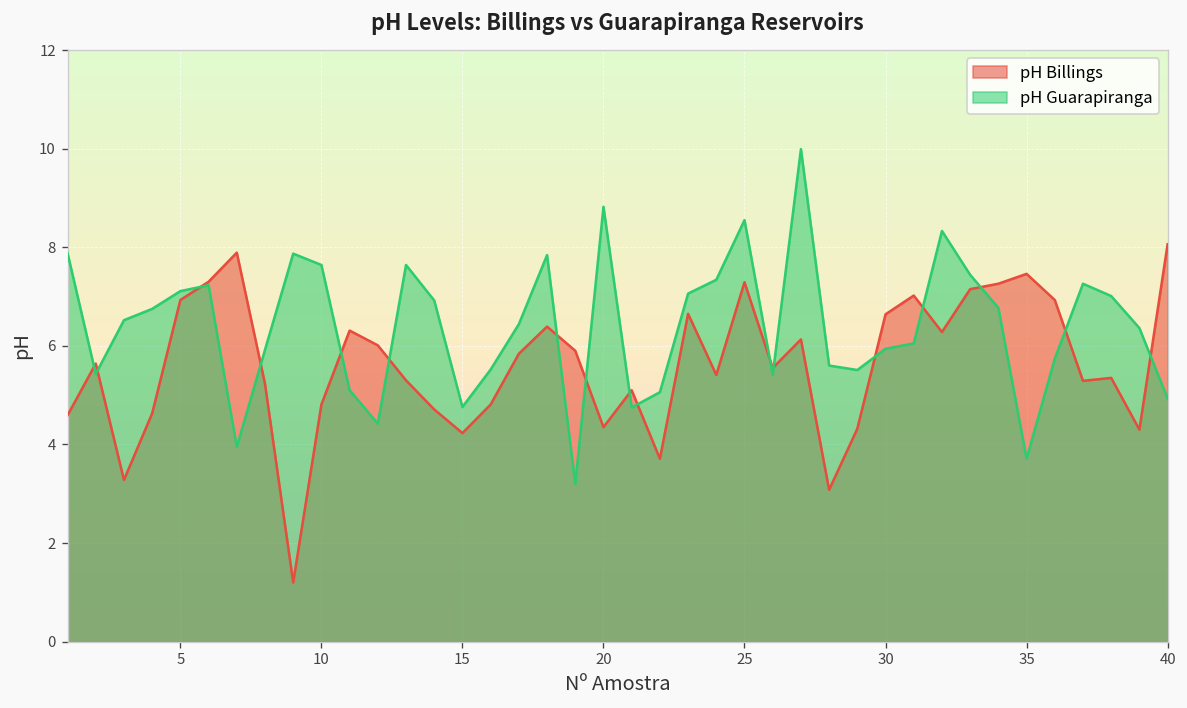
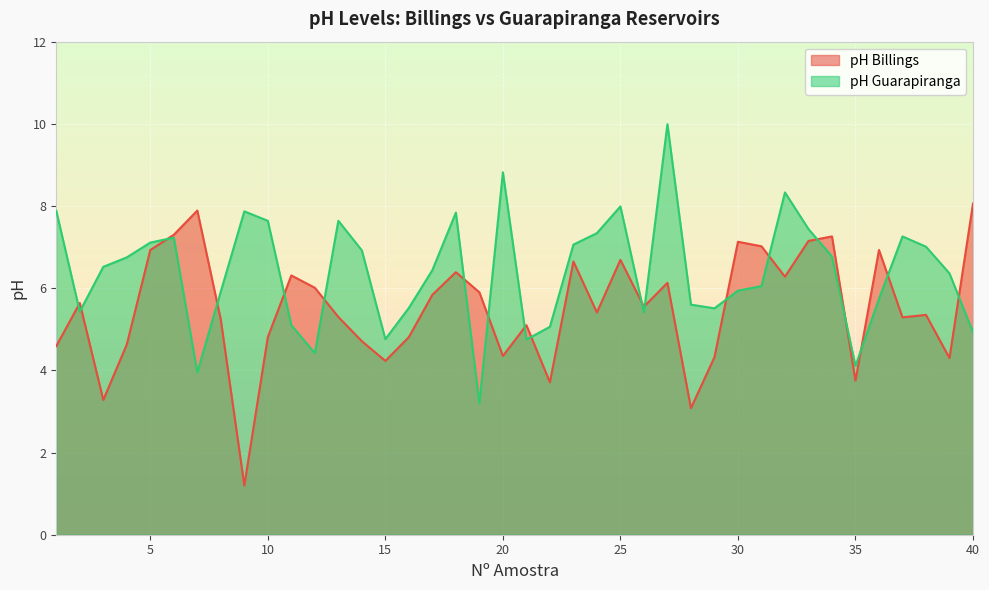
pH Billings, 25: 7.3 -> 6.7
pH Guarapiranga, 25: 8.6 -> 8.0
pH Billings, 30: 6.6 -> 7.1
pH Billings, 35: 7.5 -> 3.8
pH Guarapiranga, 35: 3.7 -> 4.1
